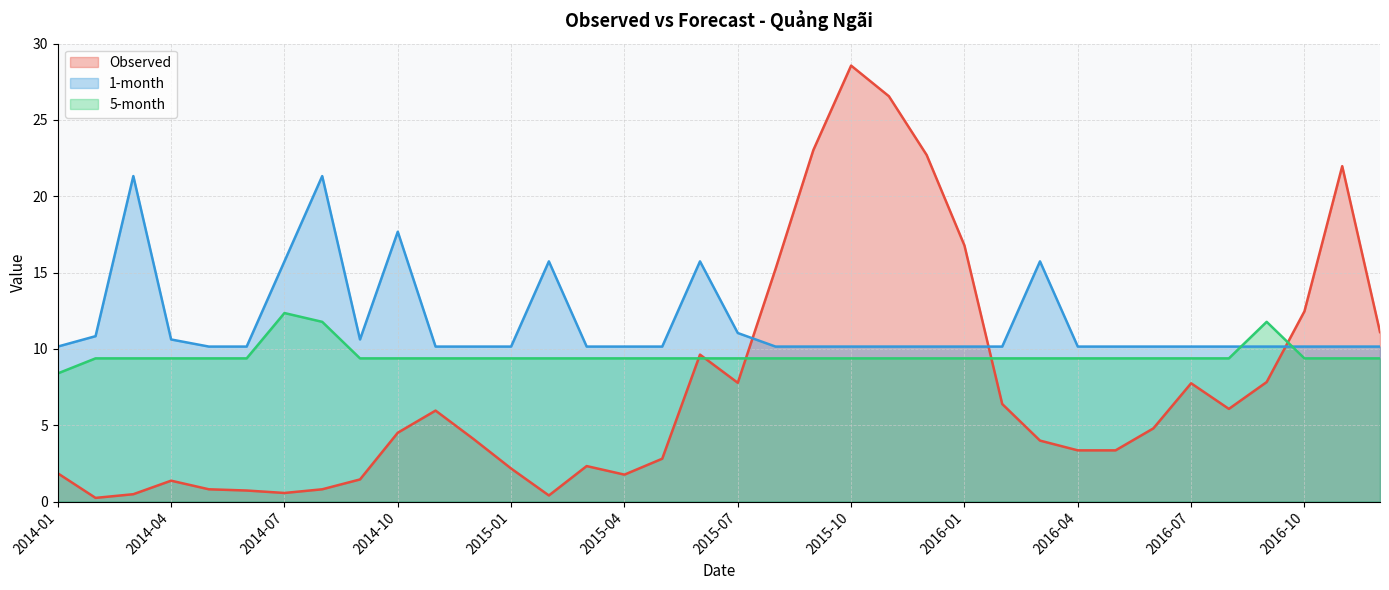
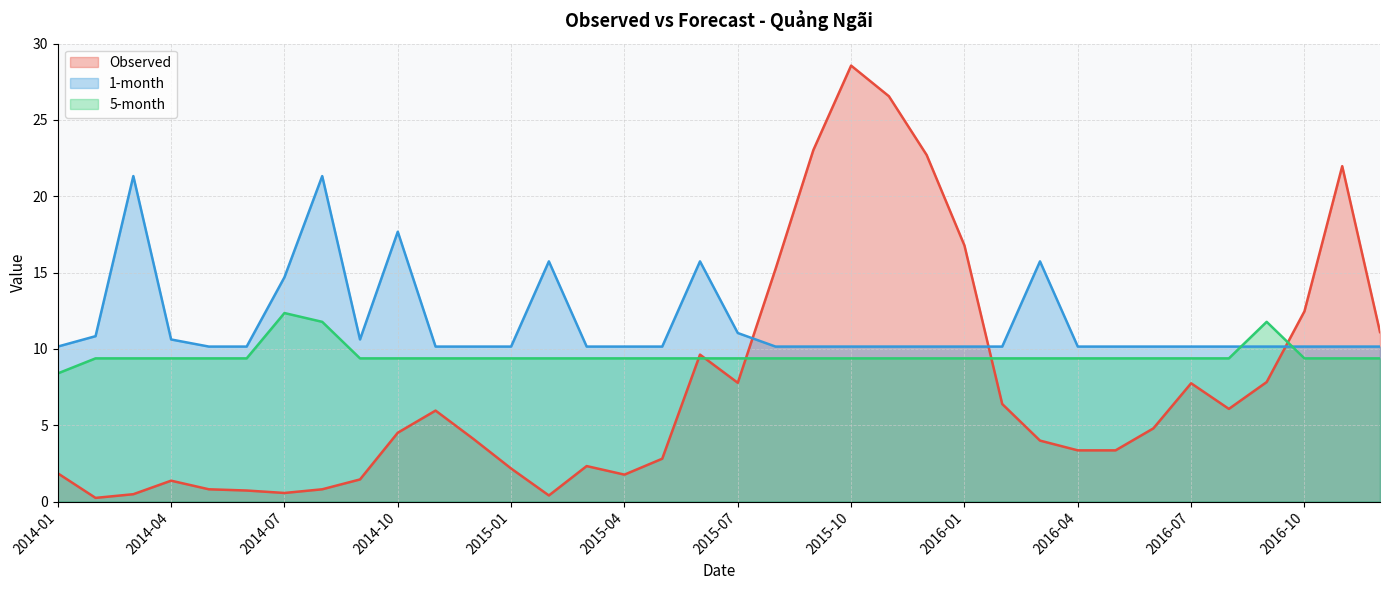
1-month, 2014-07: 15.7 -> 14.7
